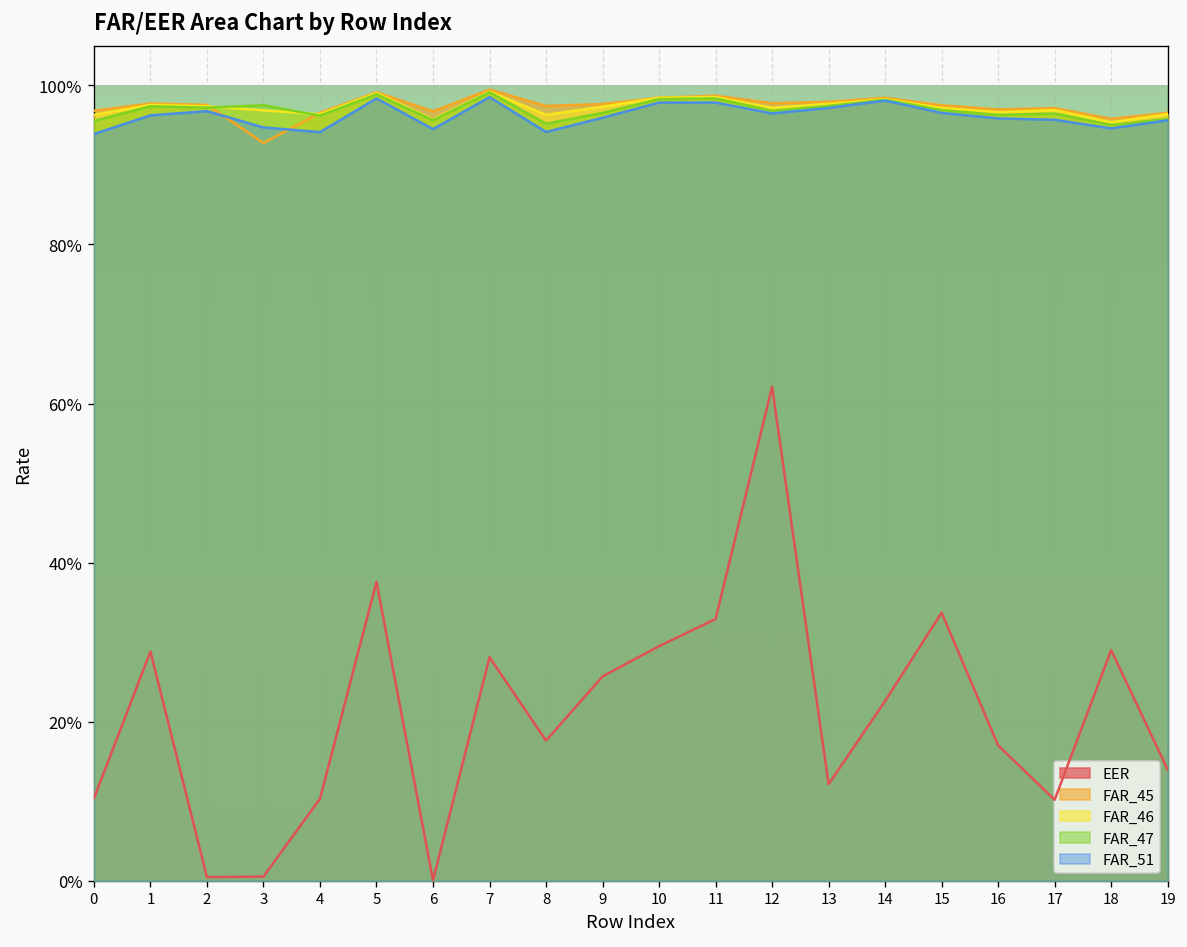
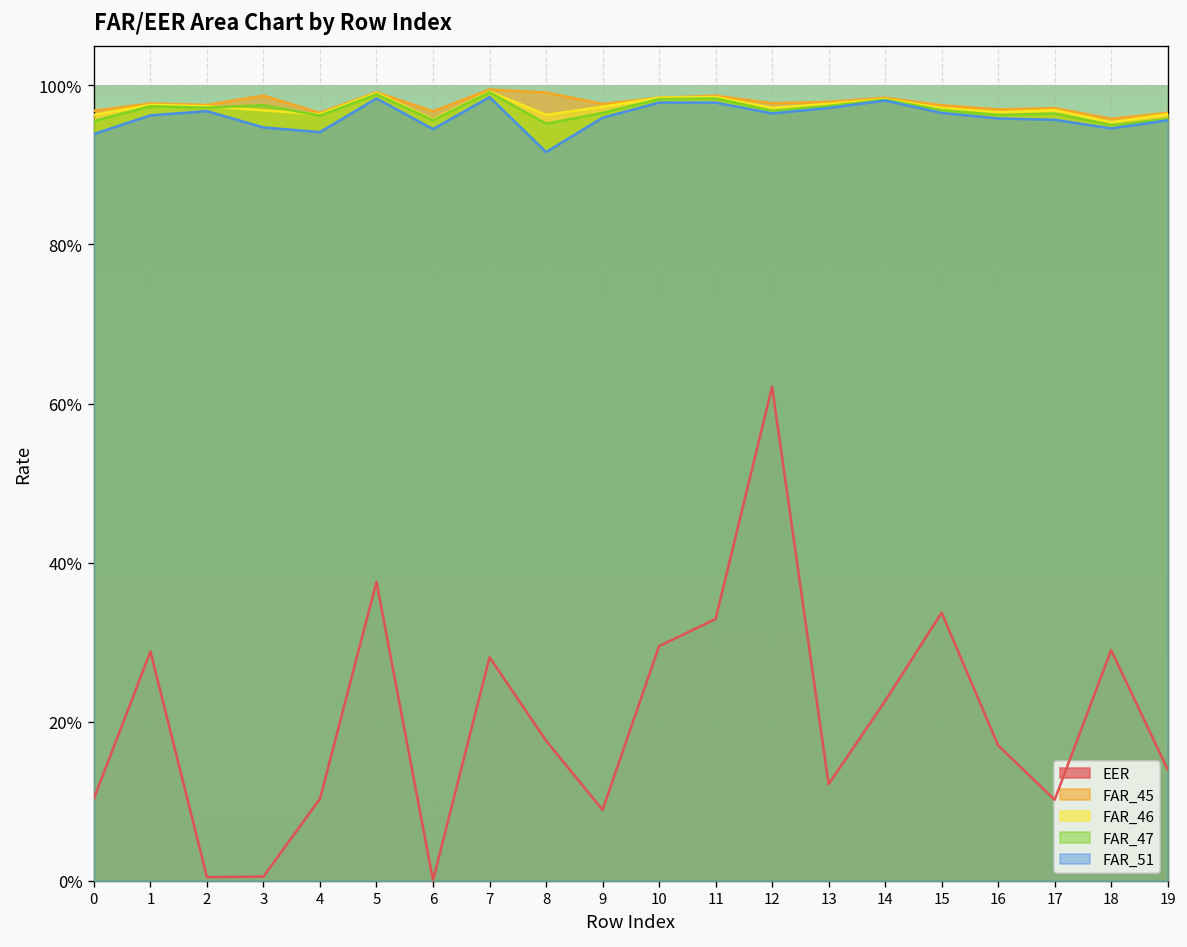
FAR_45, 3: 93% -> 99%
FAR_45, 8: 97% -> 99%
FAR_51, 8: 94% -> 92%
EER, 9: 26% -> 9%
